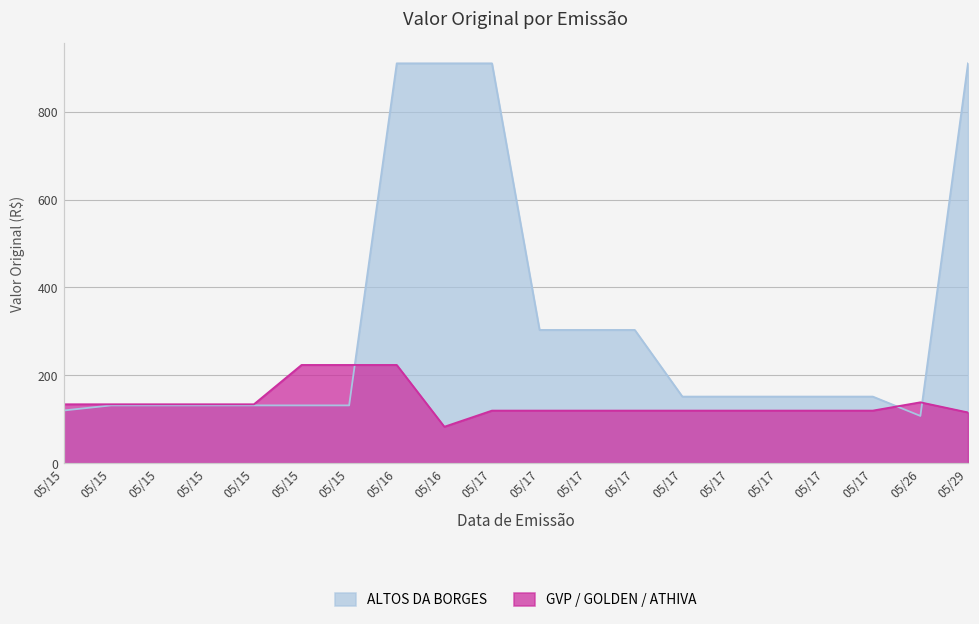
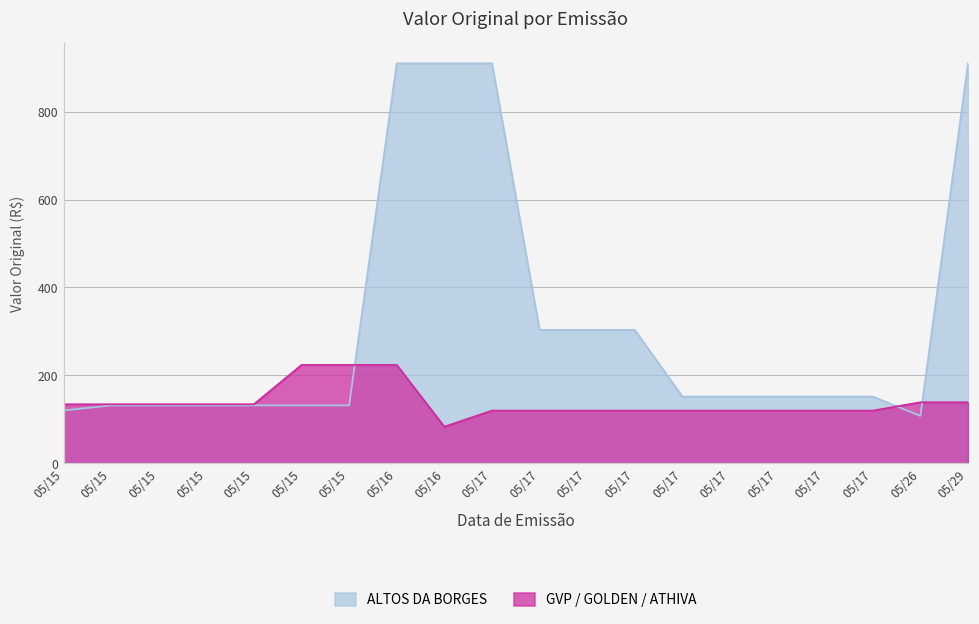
GVP / GOLDEN / ATHIVA, 05/29: 120 -> 140
